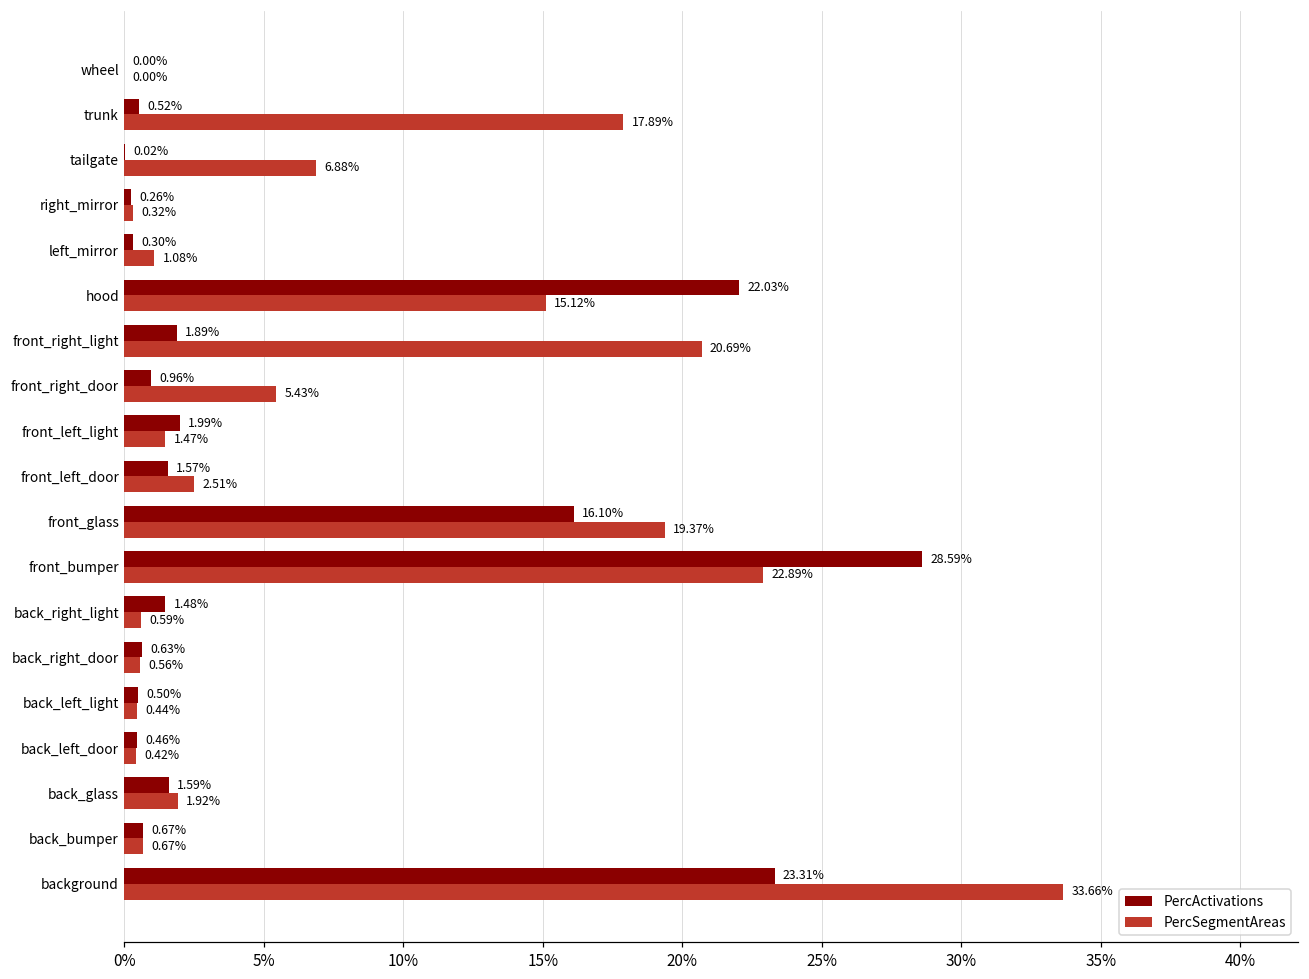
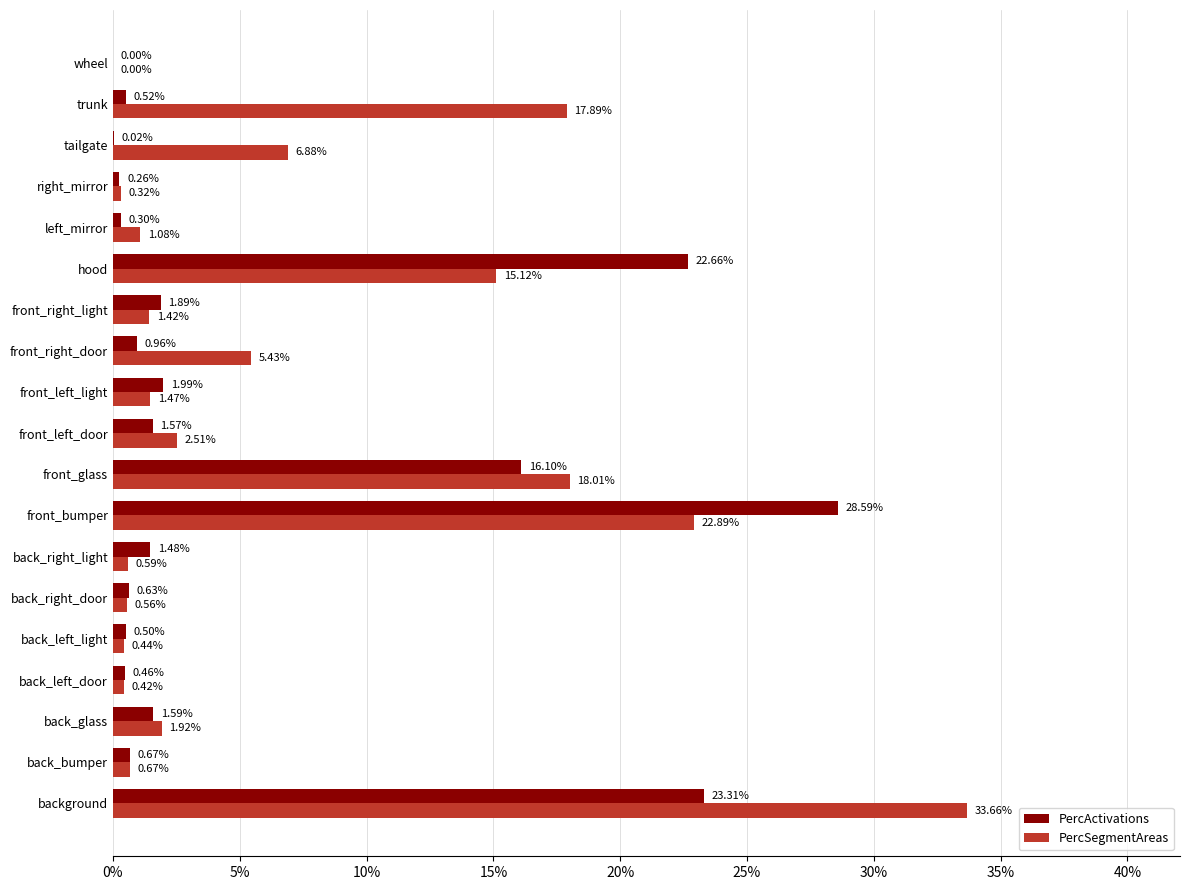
PercActivations, hood: 22.03% -> 22.66%
PercSegmentAreas, front_right_light: 20.69% -> 1.42%
PercSegmentAreas, front_glass: 19.37% -> 18.01%
